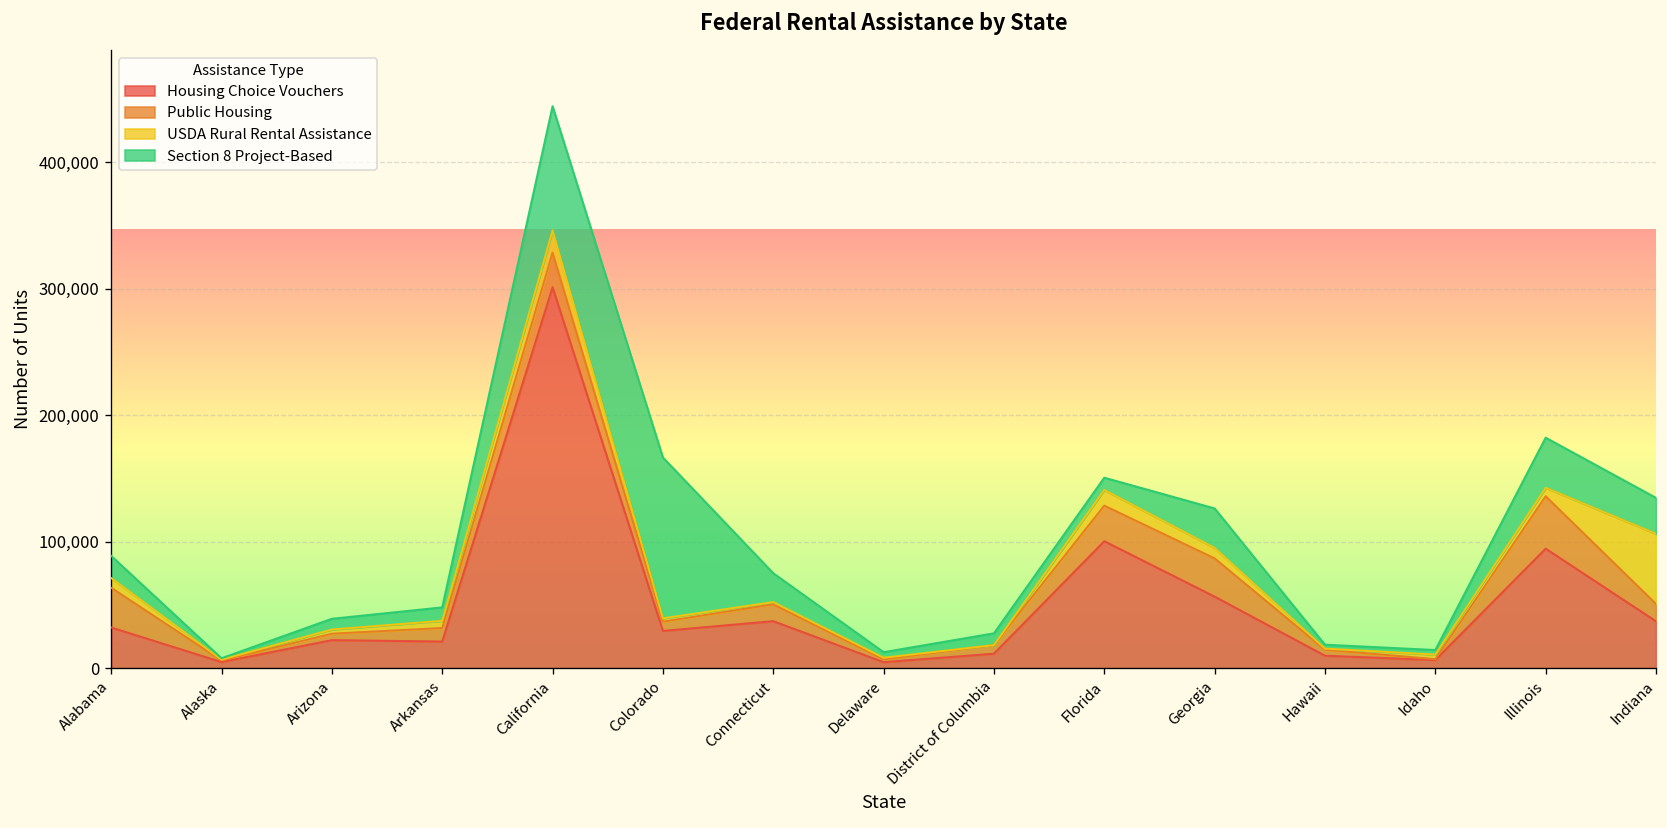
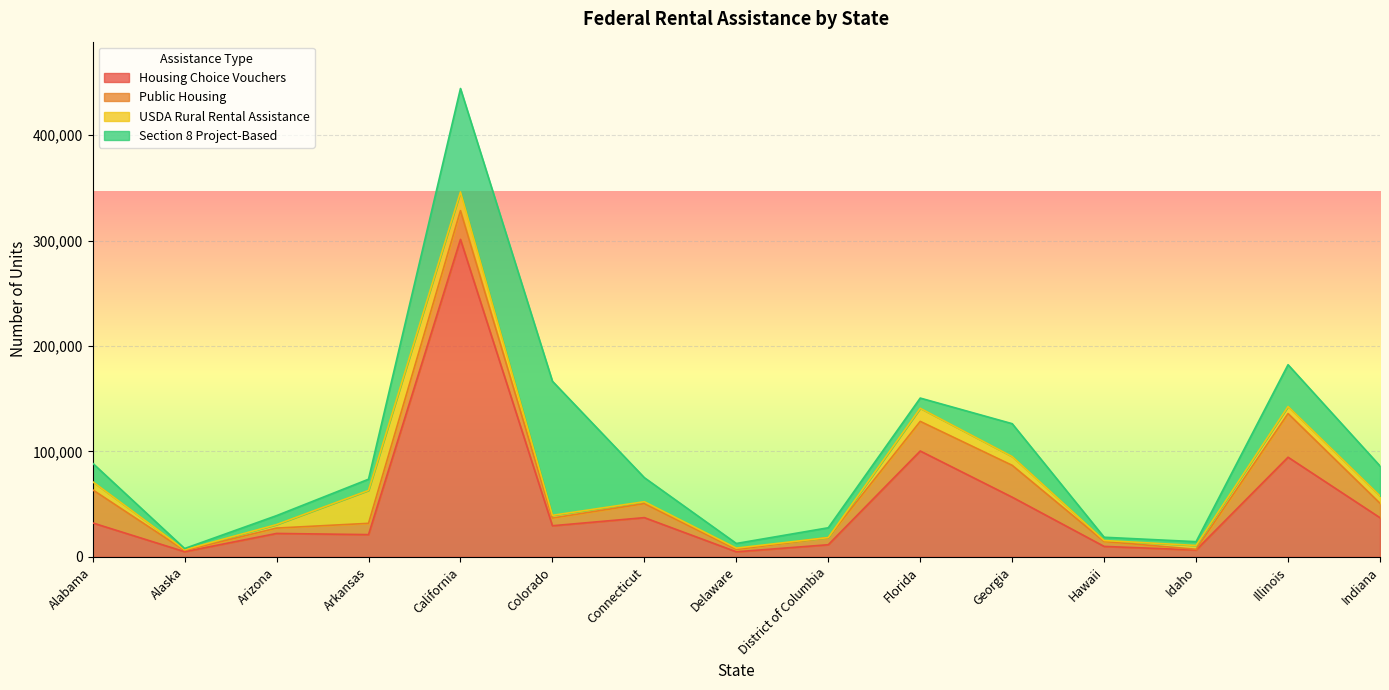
USDA Rural Rental Assistance, Arkansas: 6,000 -> 31,000
USDA Rural Rental Assistance, Indiana: 55,000 -> 7,000
